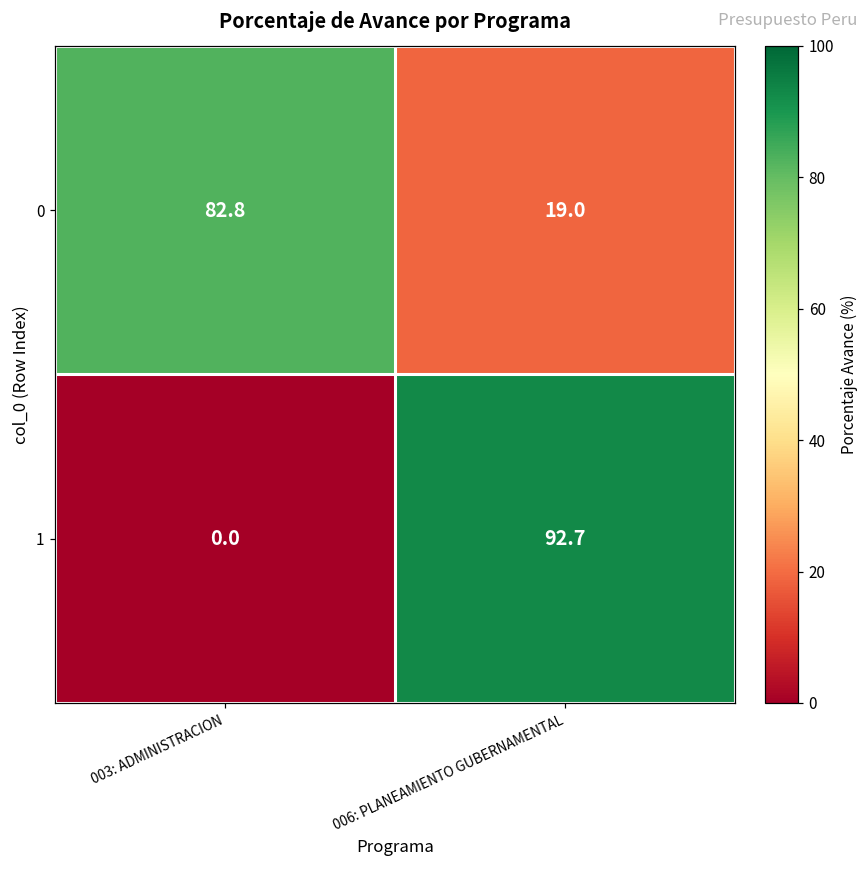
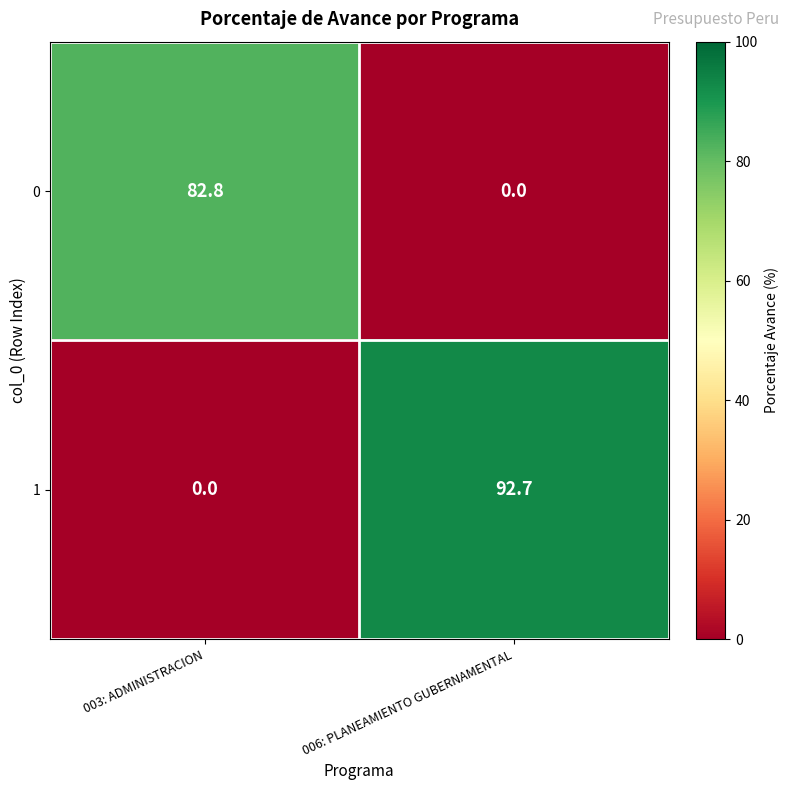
0, 006: PLANEAMIENTO GUBERNAMENTAL: 19.0 -> 0.0
